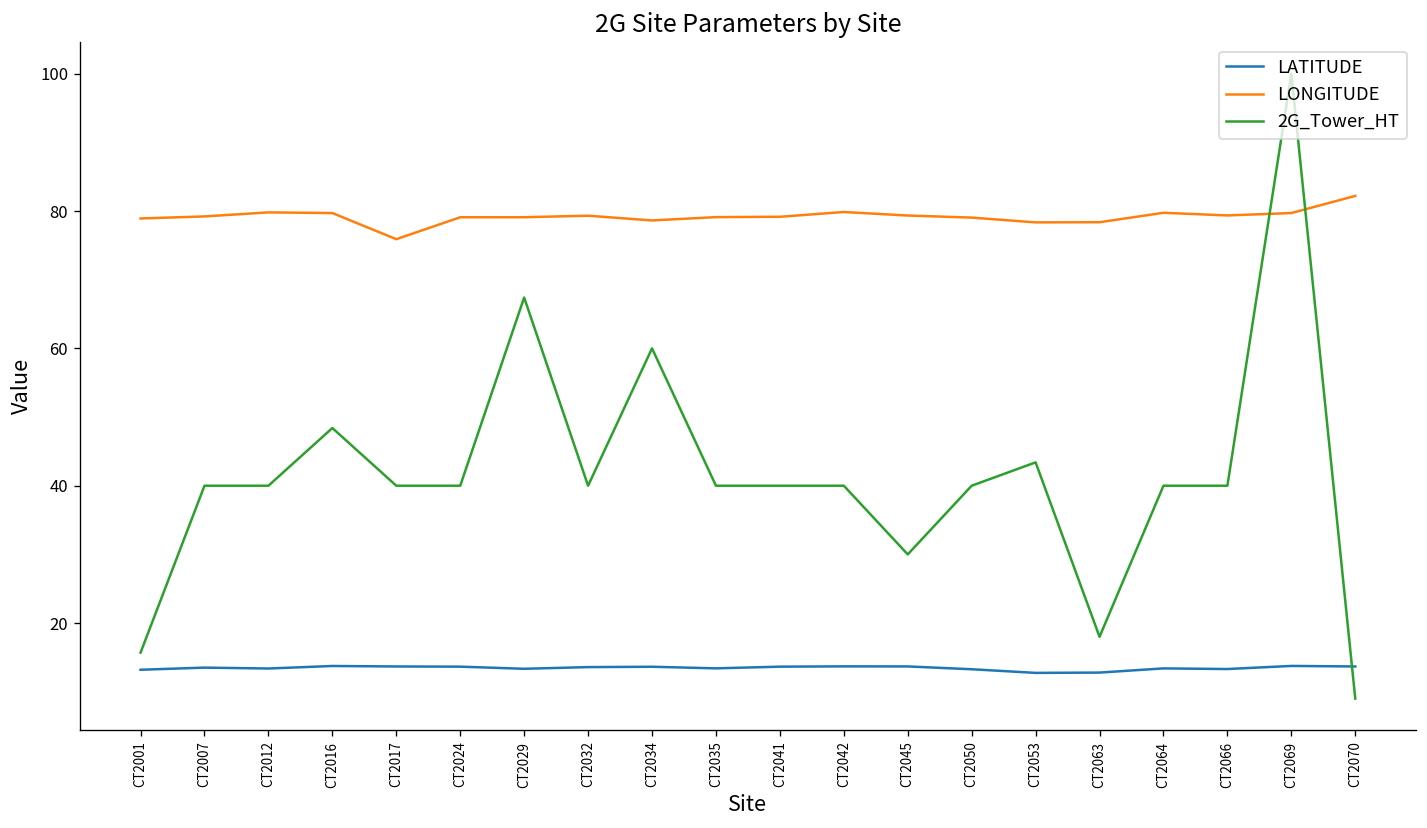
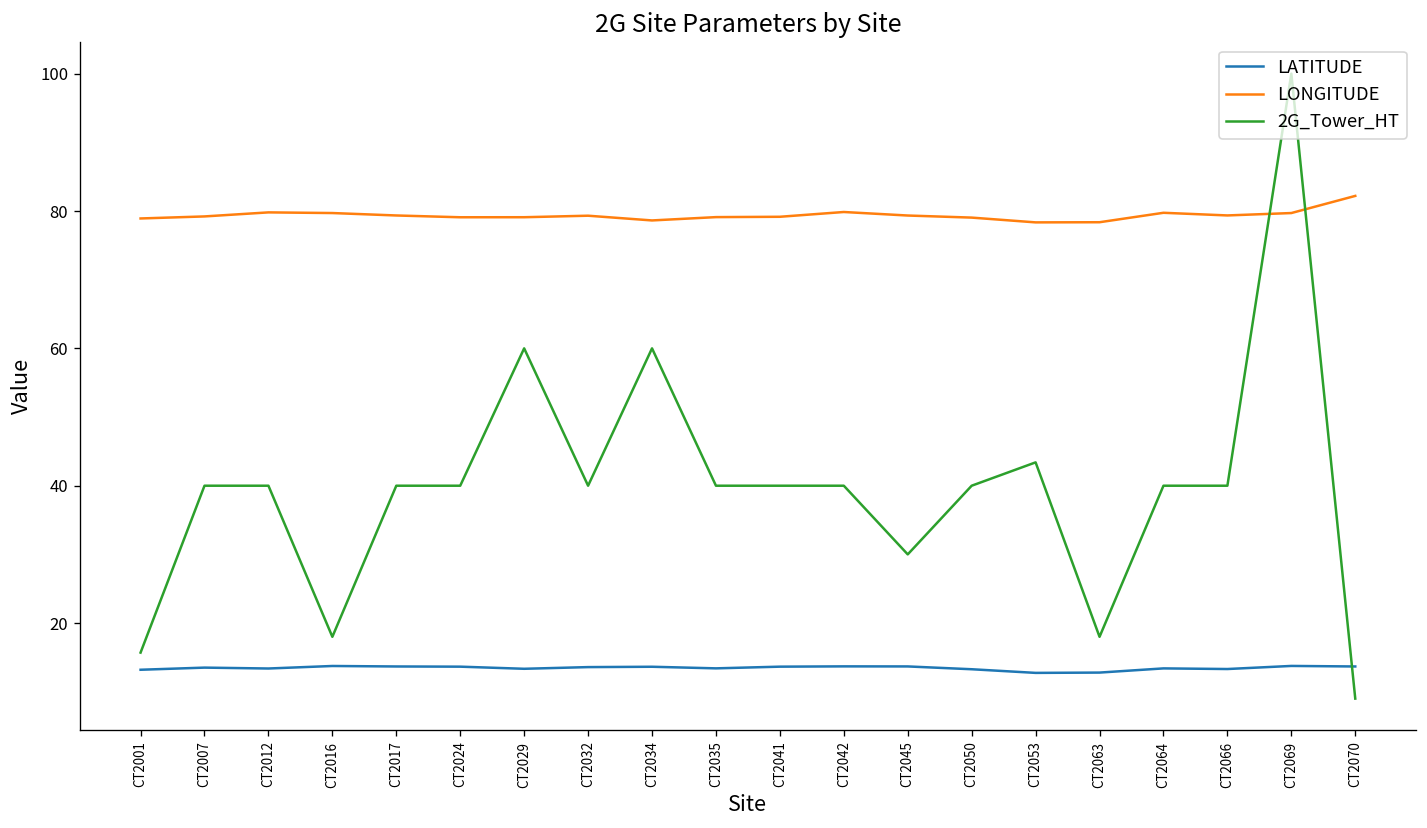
2G_Tower_HT, CT2016: 48 -> 18
LONGITUDE, CT2017: 76 -> 79
2G_Tower_HT, CT2029: 67 -> 60
